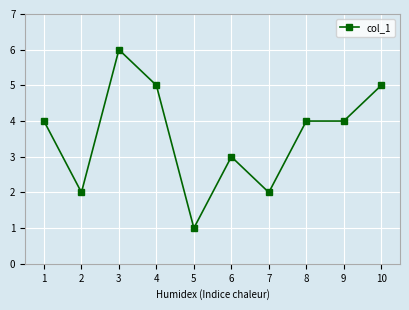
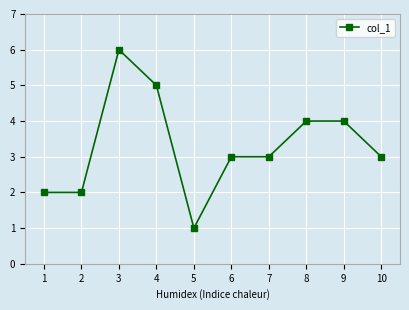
1: 4 -> 2
7: 2 -> 3
10: 5 -> 3
